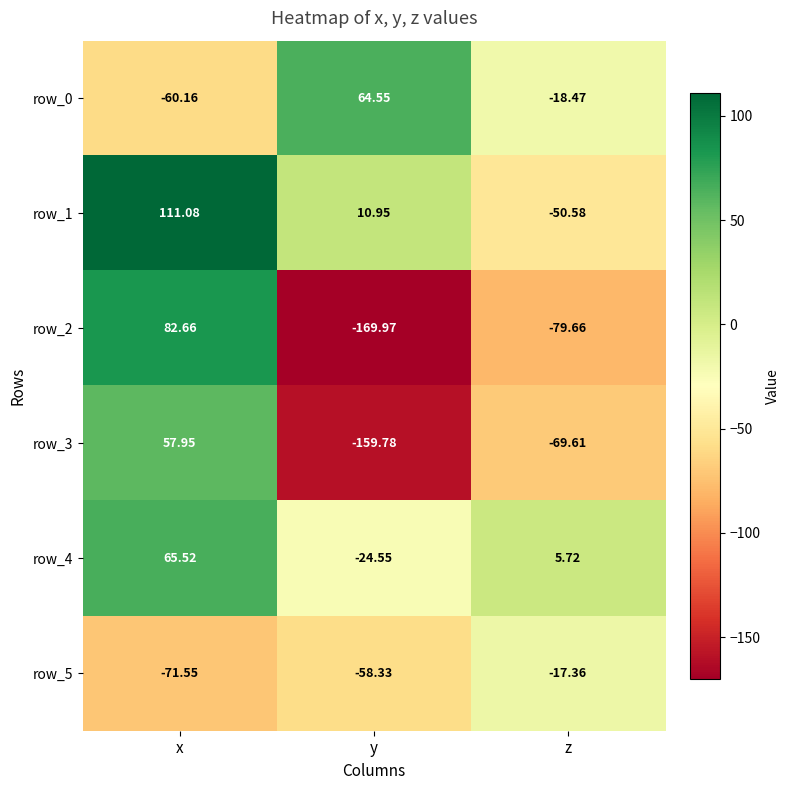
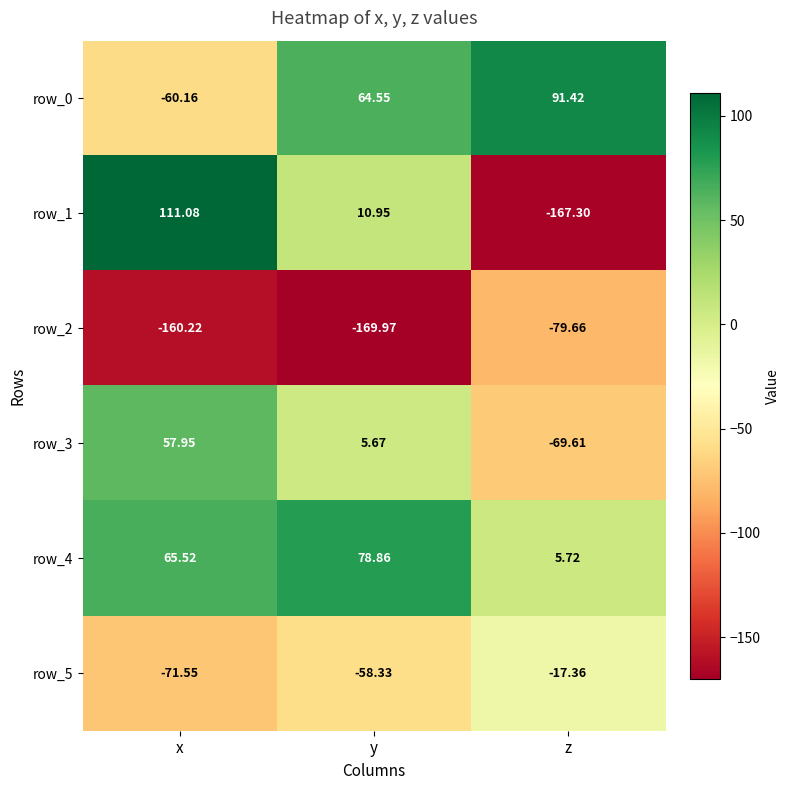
row_0, z: -18.47 -> 91.42
row_1, z: -50.58 -> -167.30
row_2, x: 82.66 -> -160.22
row_3, y: -159.78 -> 5.67
row_4, y: -24.55 -> 78.86
